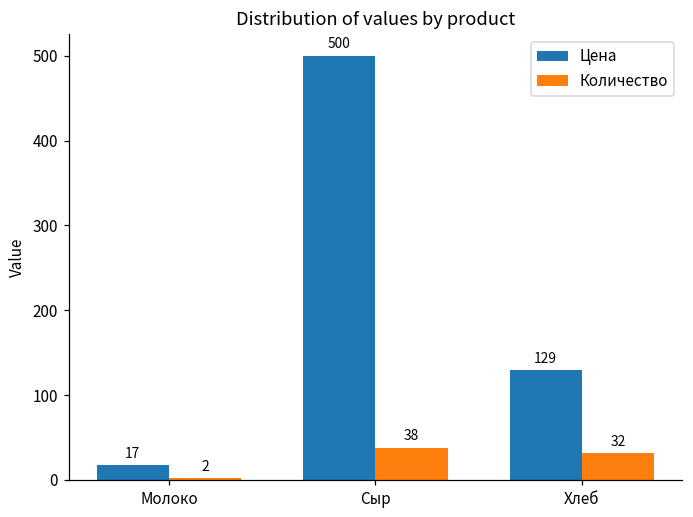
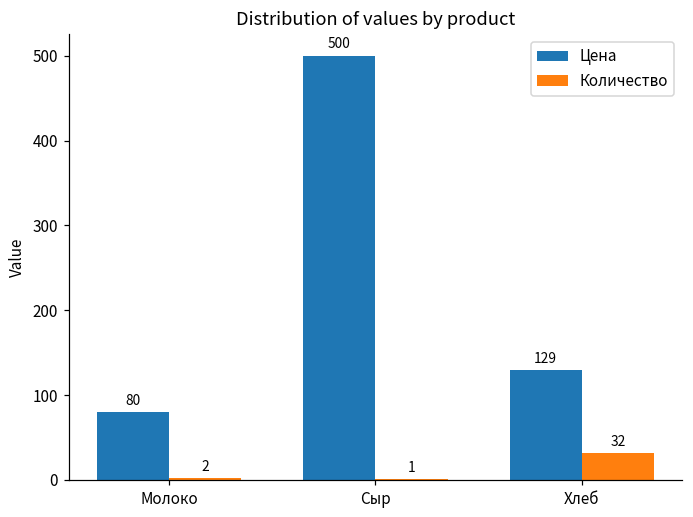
Цена, Молоко: 17 -> 80
Количество, Сыр: 38 -> 1
